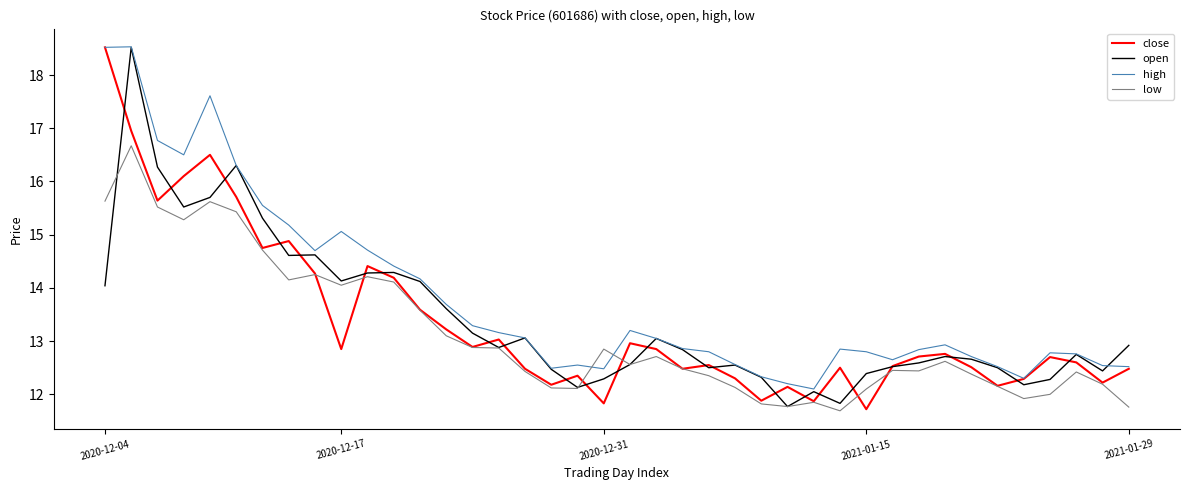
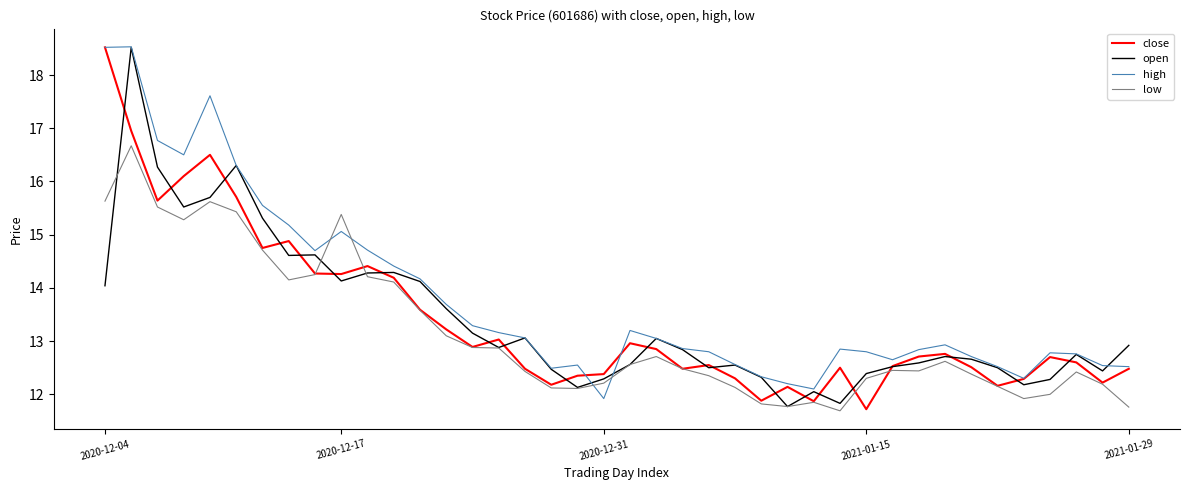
close, 2020-12-17: 12.9 -> 14.3
low, 2020-12-17: 14.1 -> 15.4
close, 2020-12-31: 11.8 -> 12.4
high, 2020-12-31: 12.5 -> 11.9
low, 2020-12-31: 12.9 -> 12.2
low, 2021-01-15: 12.1 -> 12.3
